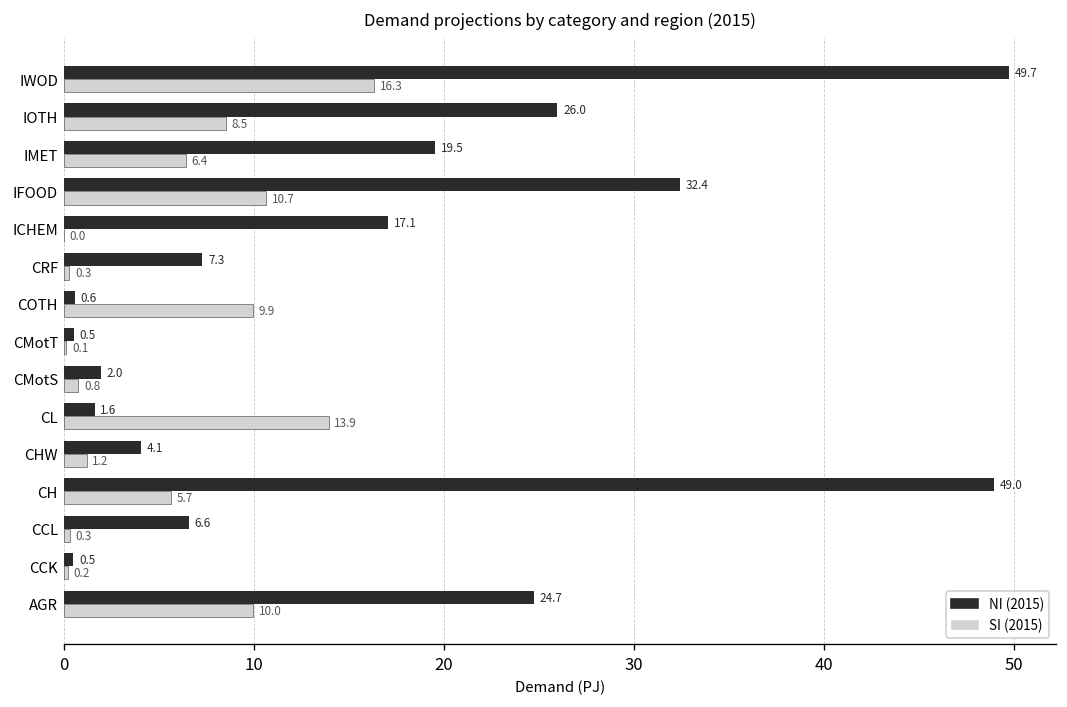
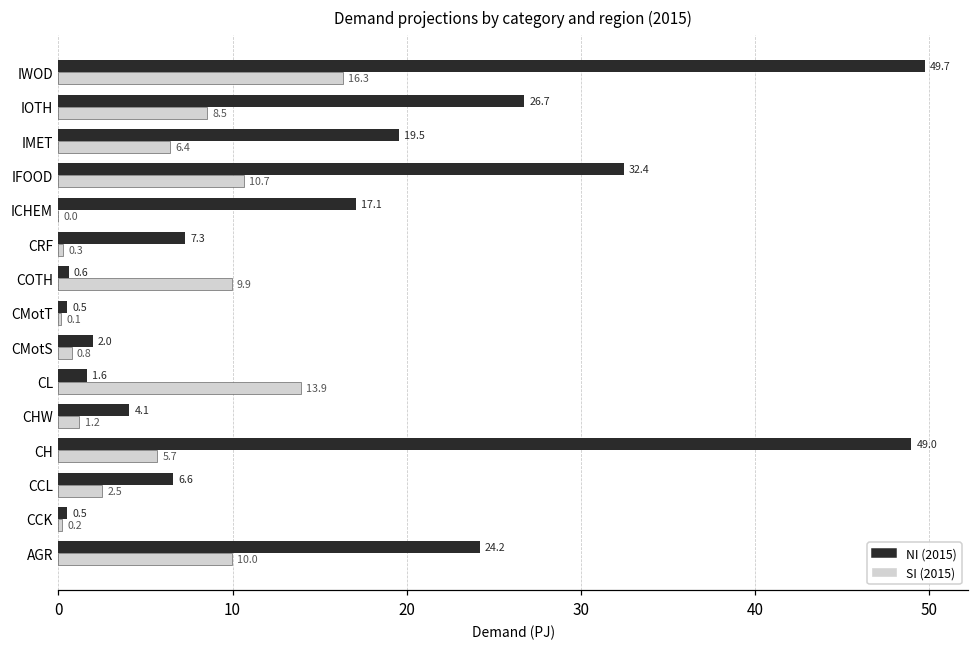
NI (2015), IOTH: 26.0 -> 26.7
SI (2015), CCL: 0.3 -> 2.5
NI (2015), AGR: 24.7 -> 24.2
